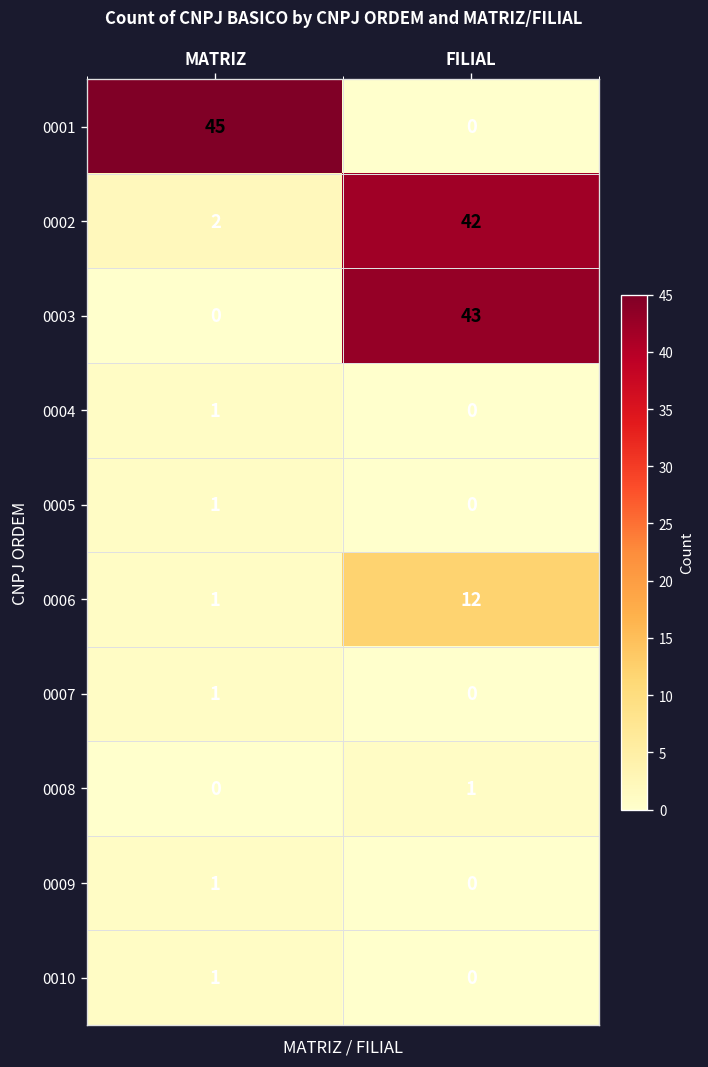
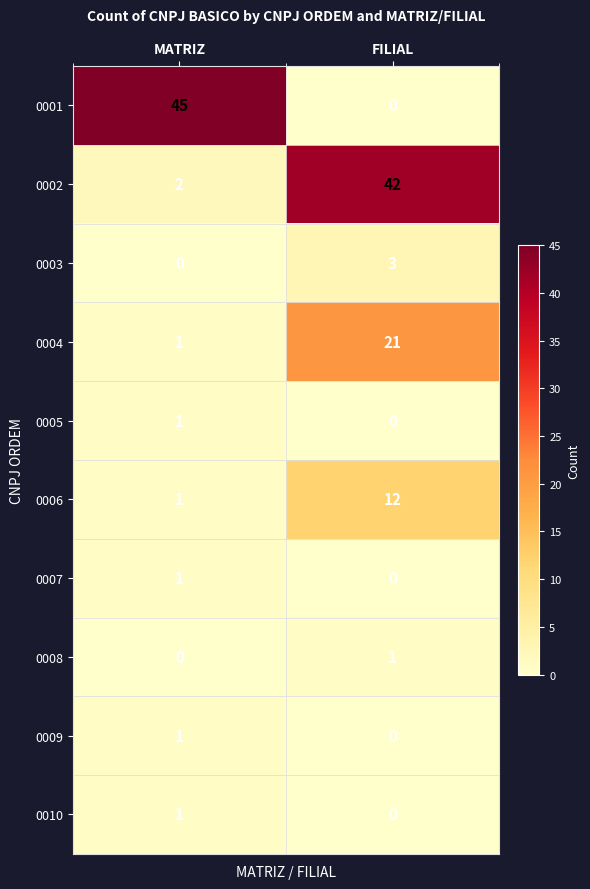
0003, FILIAL: 43 -> 3
0004, FILIAL: 0 -> 21
